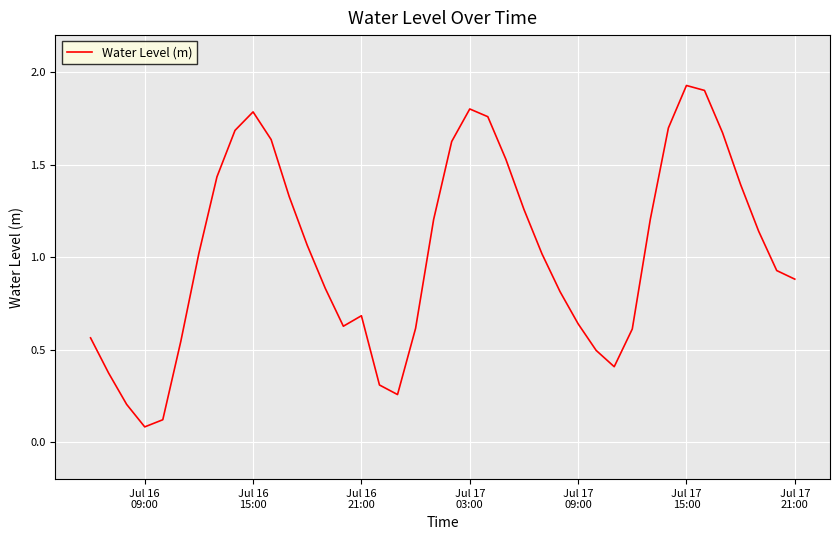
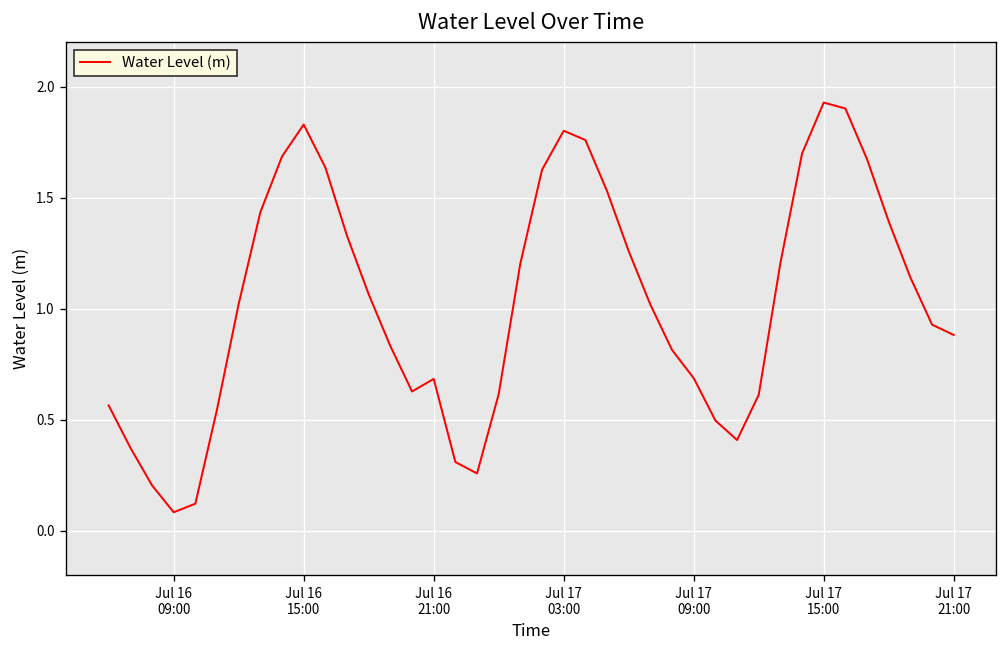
Jul 16 15:00: 1.78 -> 1.83
Jul 17 09:00: 0.64 -> 0.69
